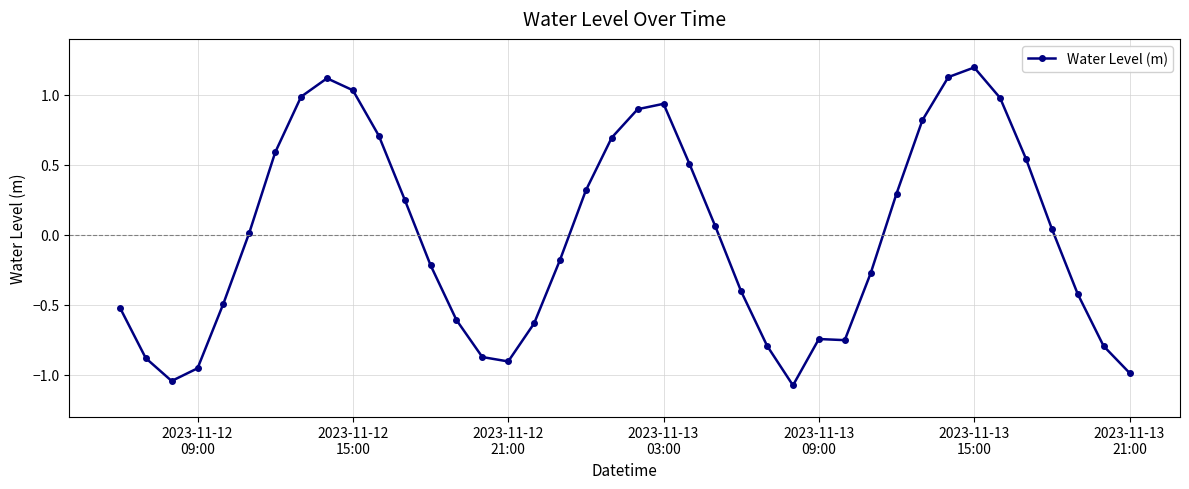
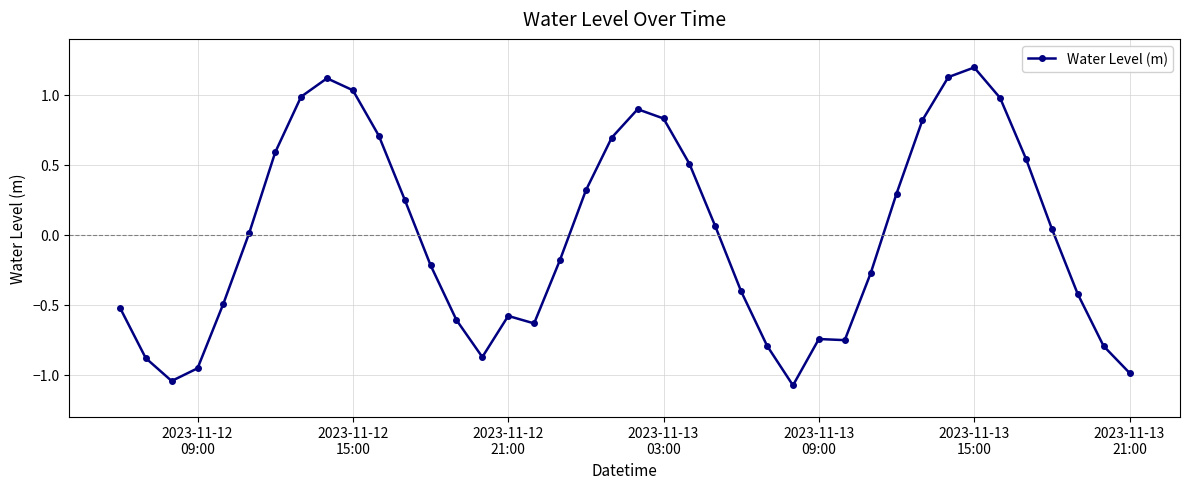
2023-11-12 21:00: -0.91 -> -0.58
2023-11-13 03:00: 0.94 -> 0.83
